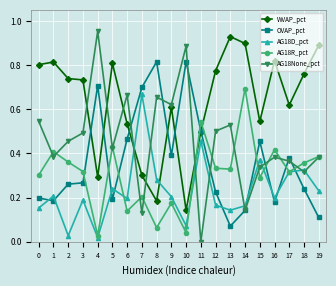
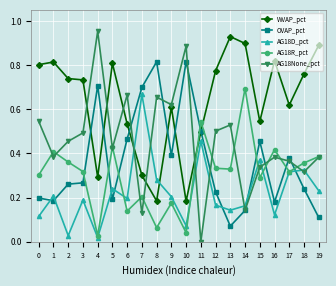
AG18D_pct, 0: 0.15 -> 0.12
WVAP_pct, 10: 0.14 -> 0.18
AG18D_pct, 16: 0.20 -> 0.12
